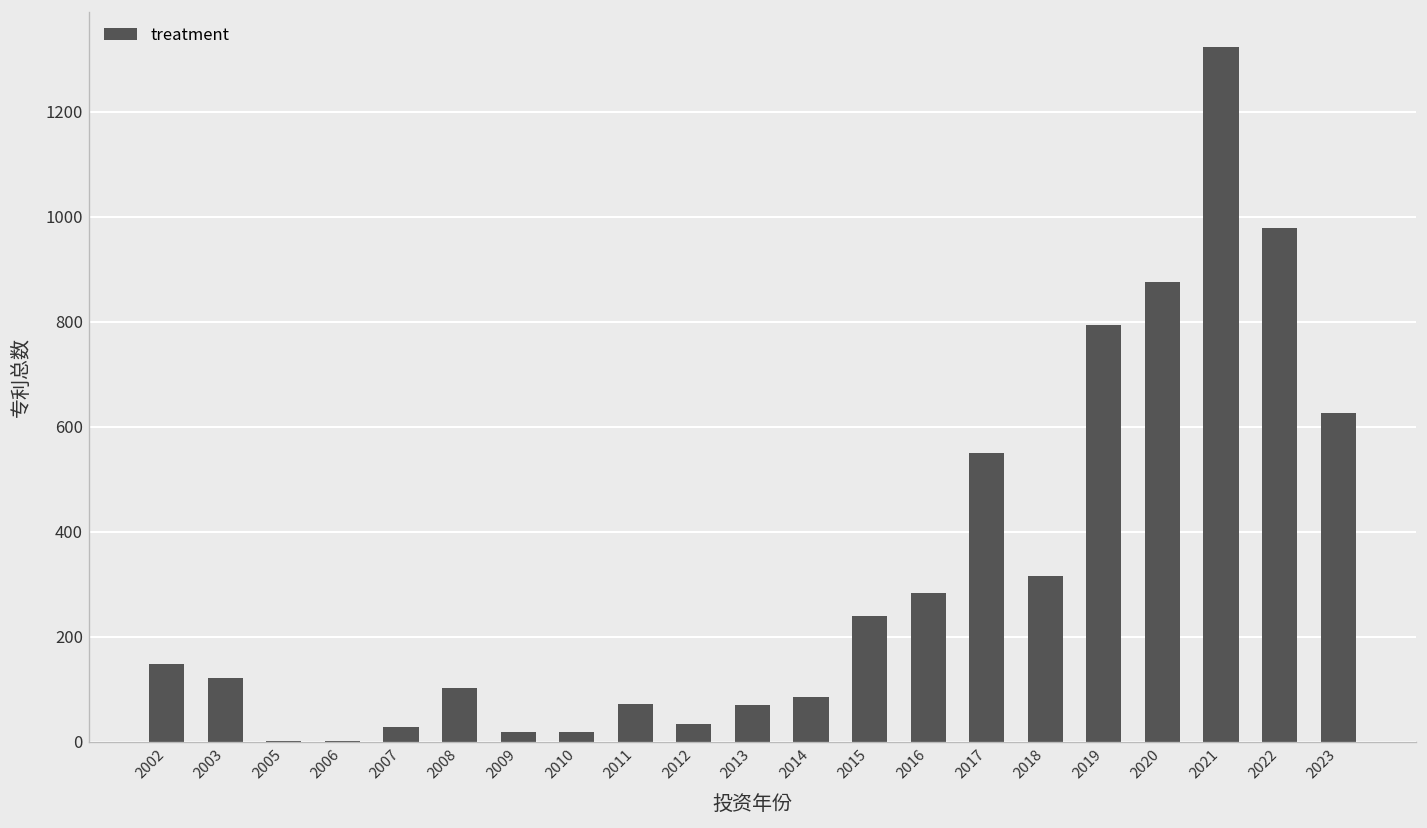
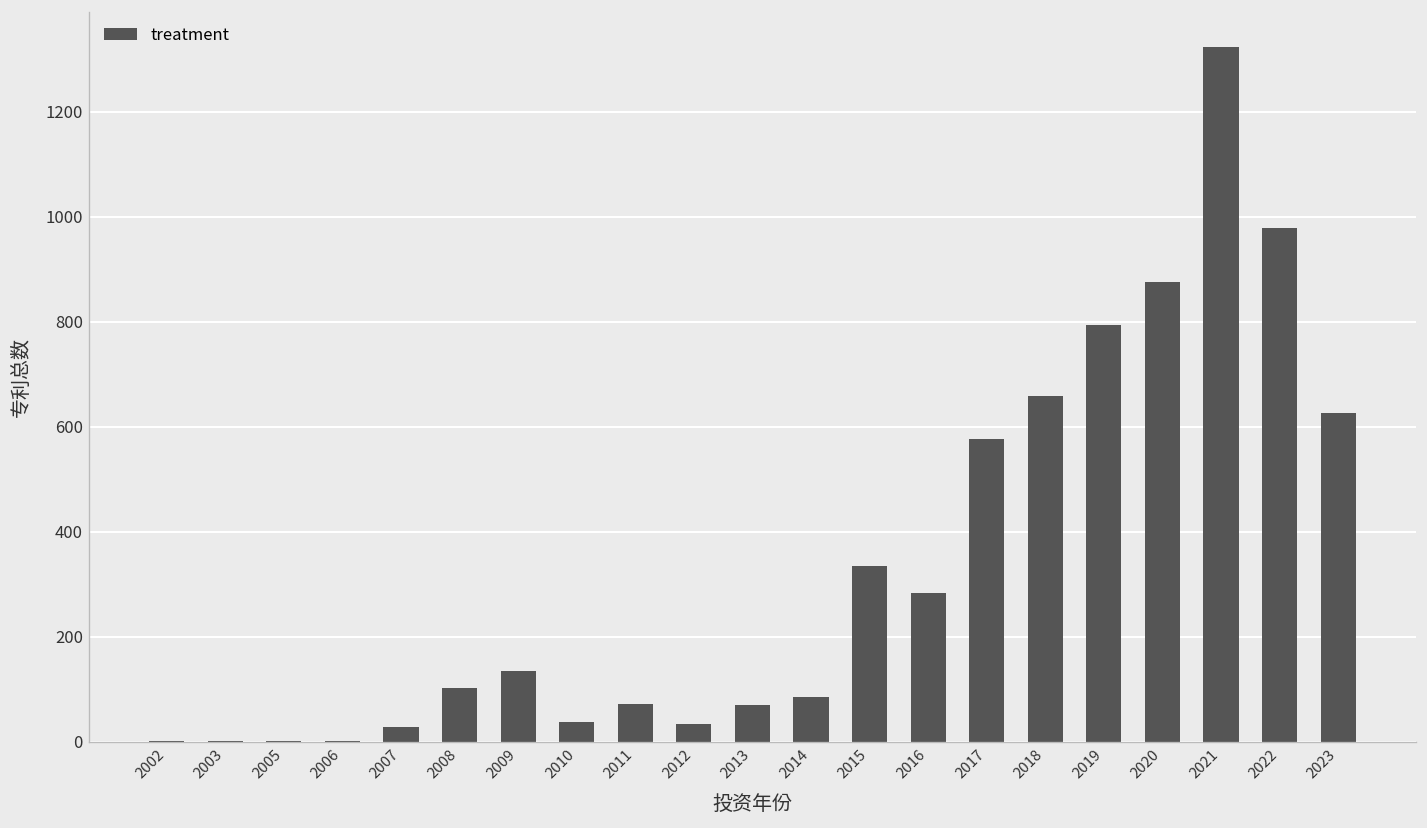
2002: 150 -> 0
2003: 120 -> 0
2009: 20 -> 130
2010: 20 -> 40
2015: 240 -> 330
2017: 550 -> 580
2018: 320 -> 660
